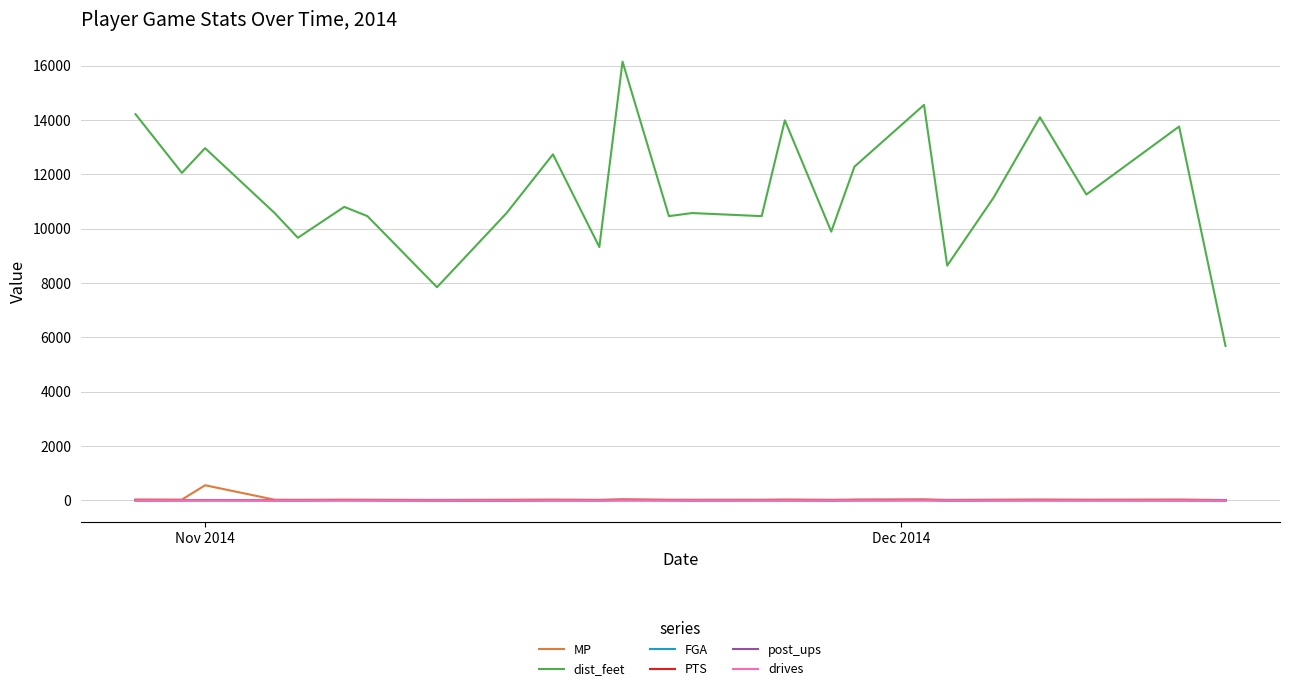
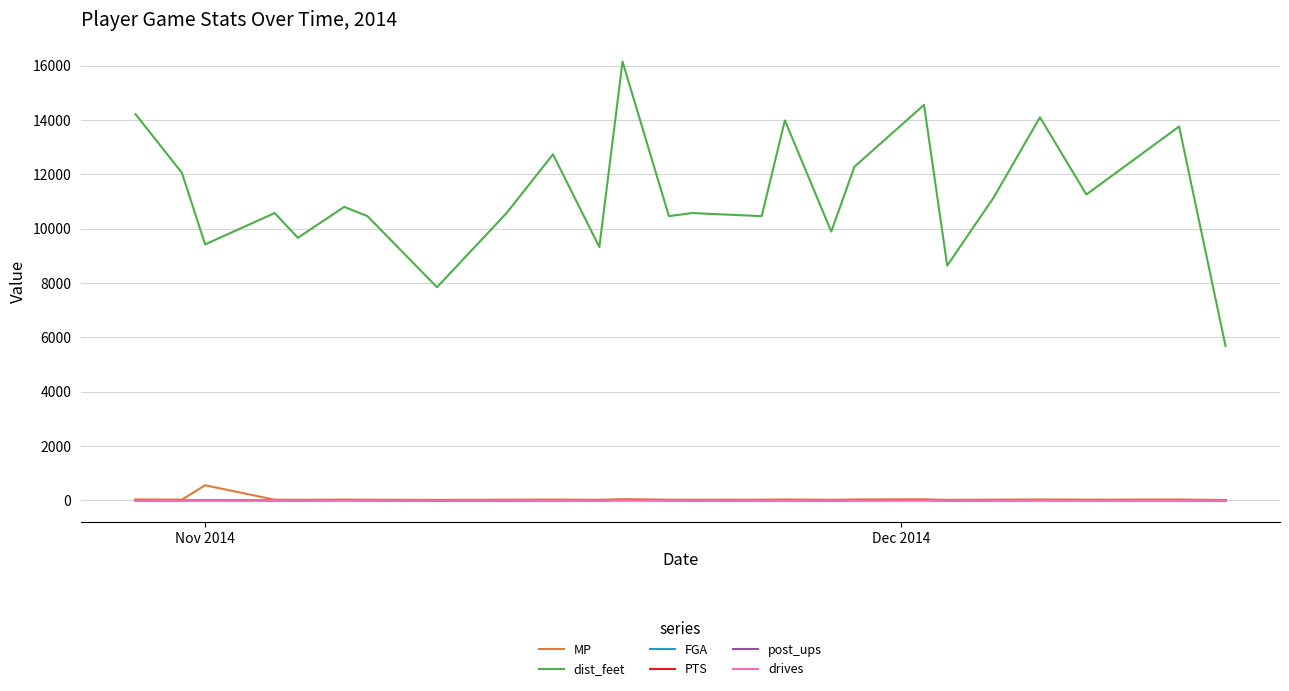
dist_feet, Nov 2014: 13000 -> 9400
